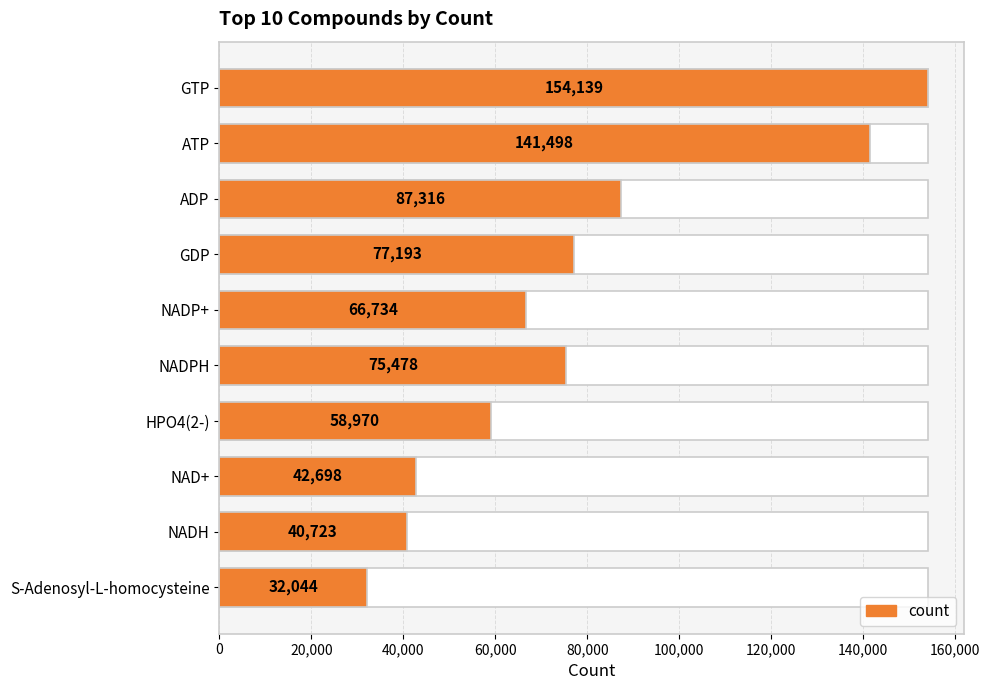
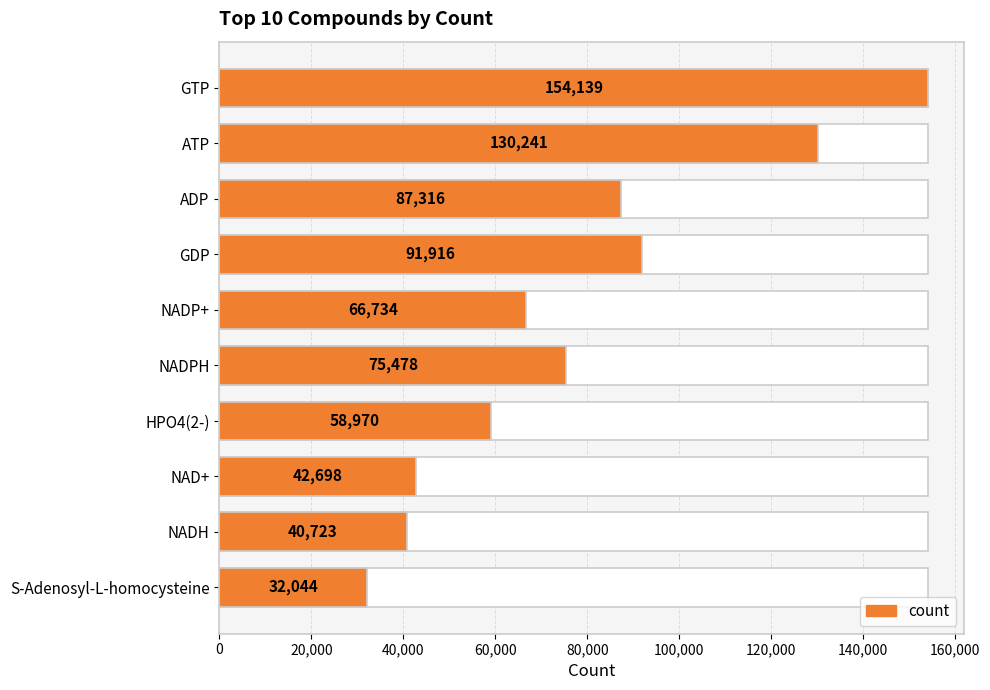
count, ATP: 141,498 -> 130,241
count, GDP: 77,193 -> 91,916
